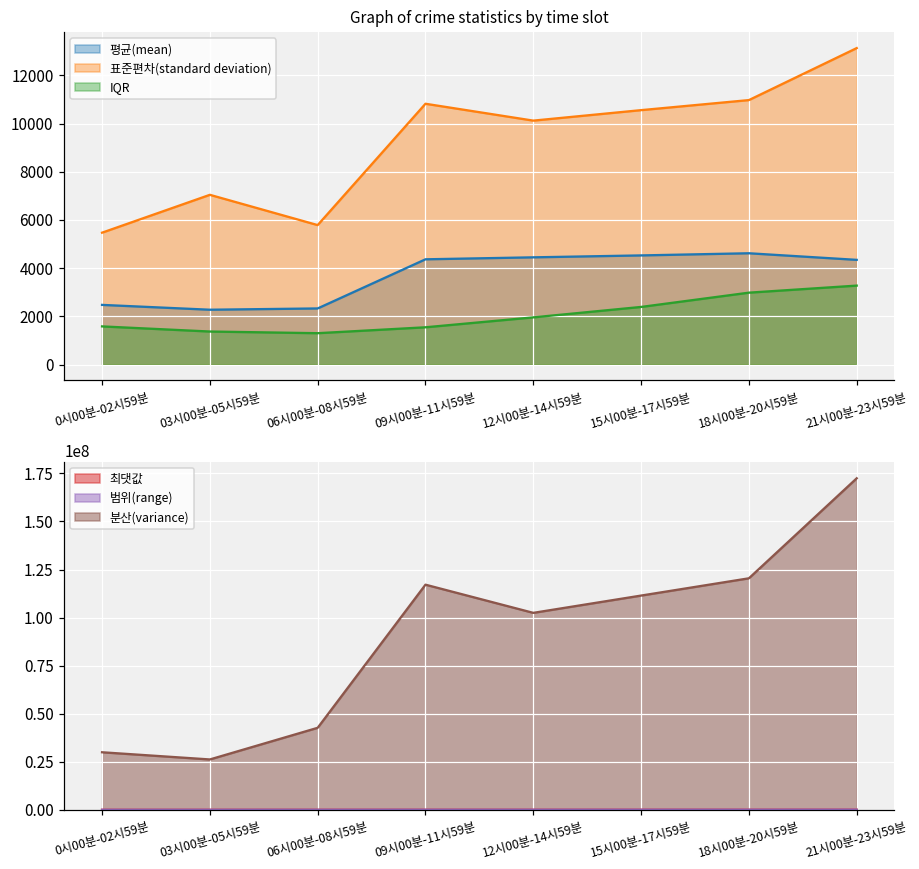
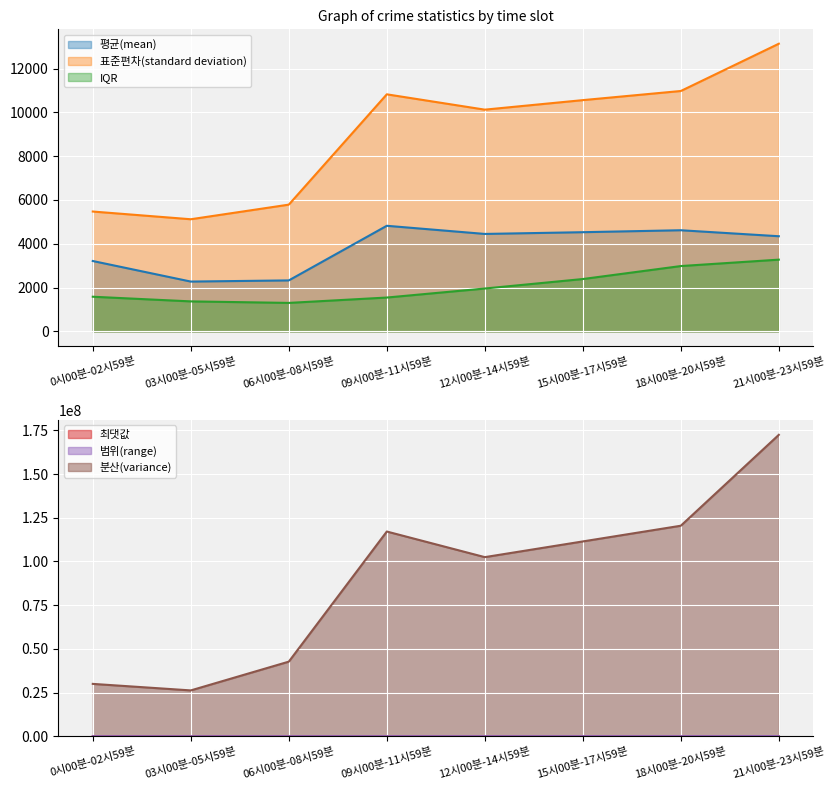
Graph of crime statistics by time slot, 평균(mean), 0시00분-02시59분: 2500 -> 3200
Graph of crime statistics by time slot, 표준편차(standard deviation), 03시00분-05시59분: 7000 -> 5100
Graph of crime statistics by time slot, 평균(mean), 09시00분-11시59분: 4400 -> 4800
